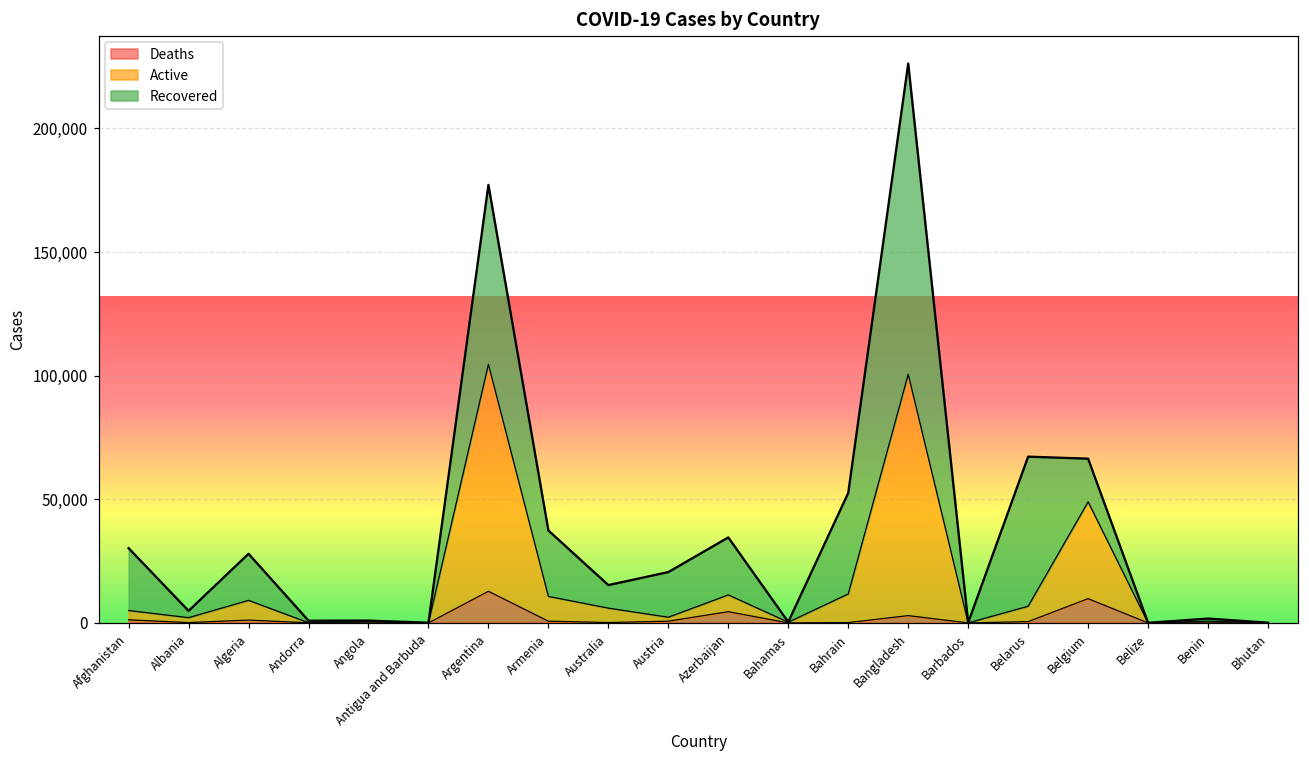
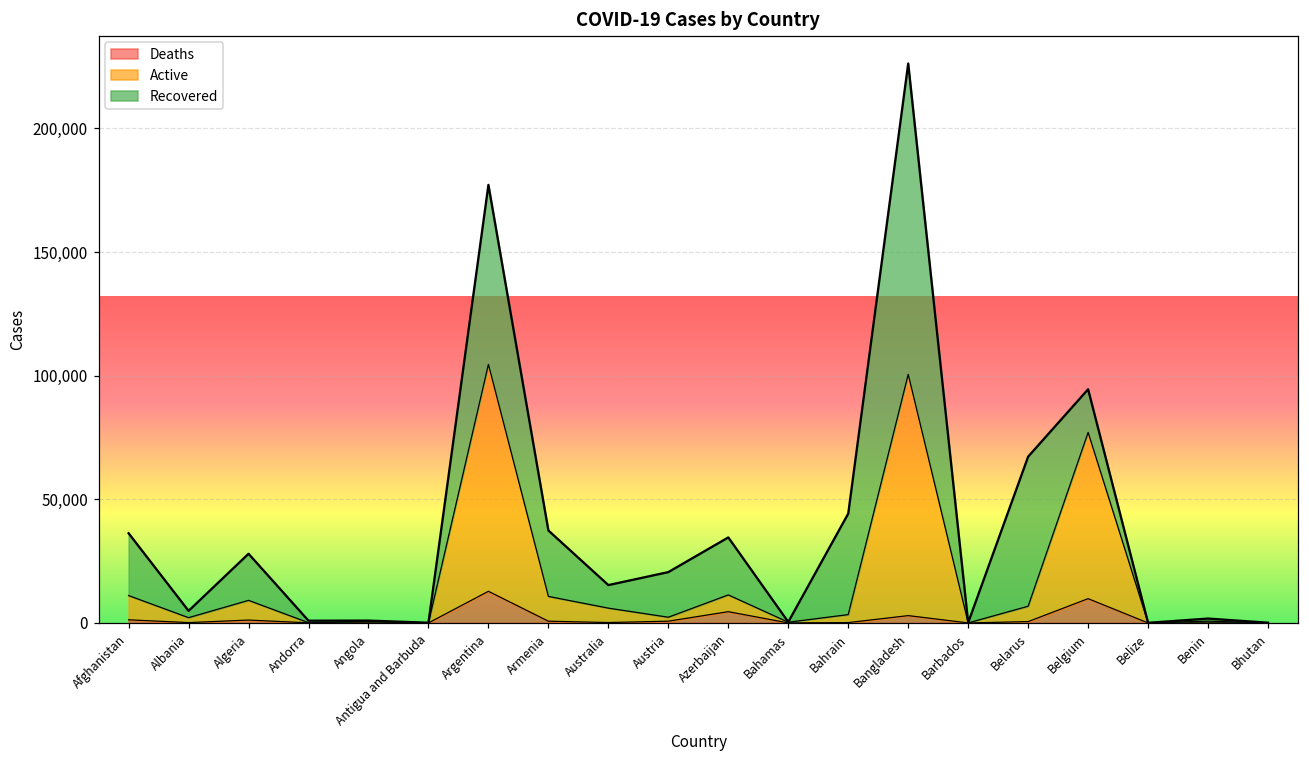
Active, Afghanistan: 4,000 -> 10,000
Active, Bahrain: 12,000 -> 3,000
Active, Belgium: 39,000 -> 67,000
